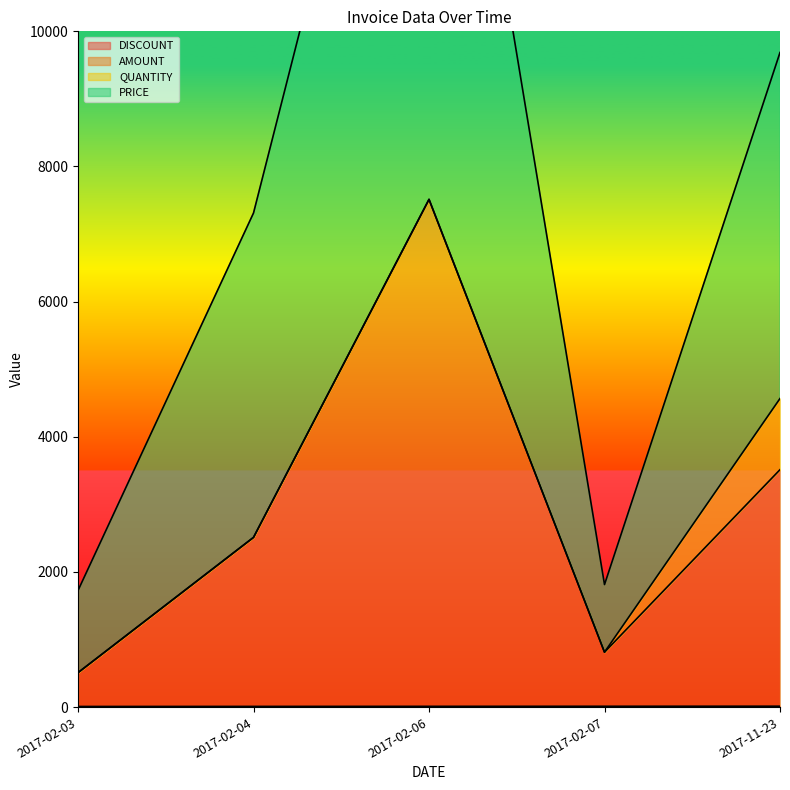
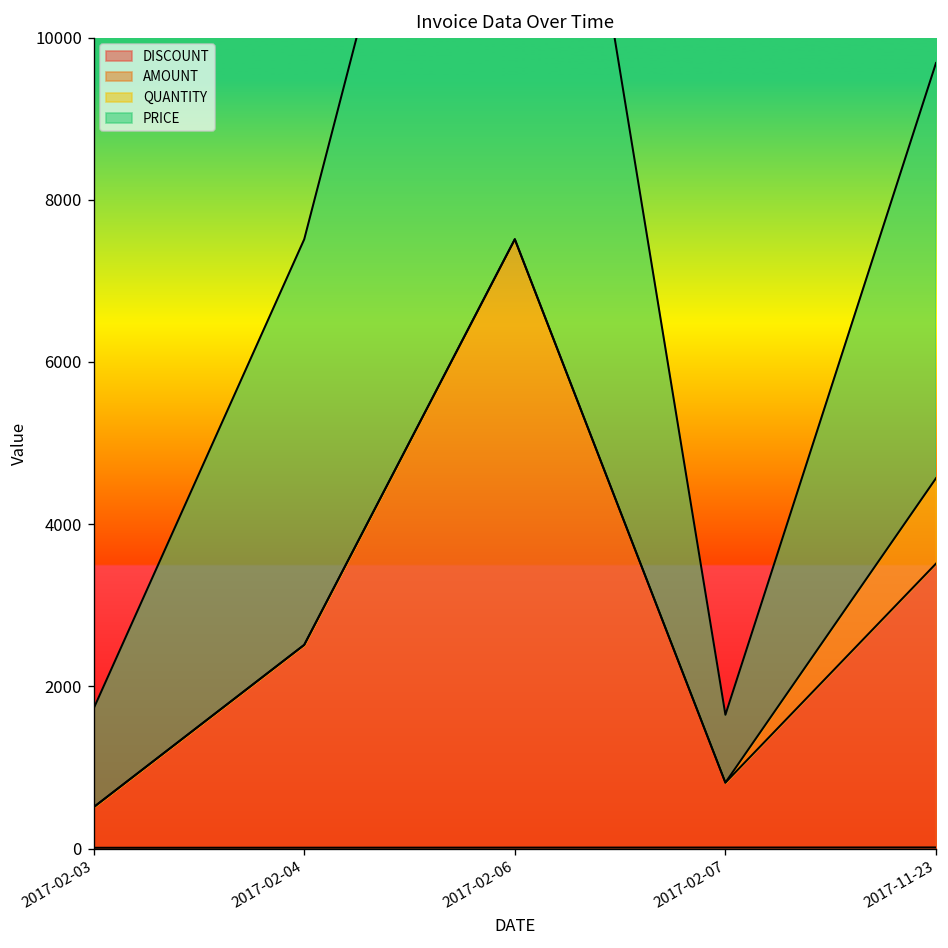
PRICE, 2017-02-04: 4800 -> 5000
PRICE, 2017-02-07: 1000 -> 800
